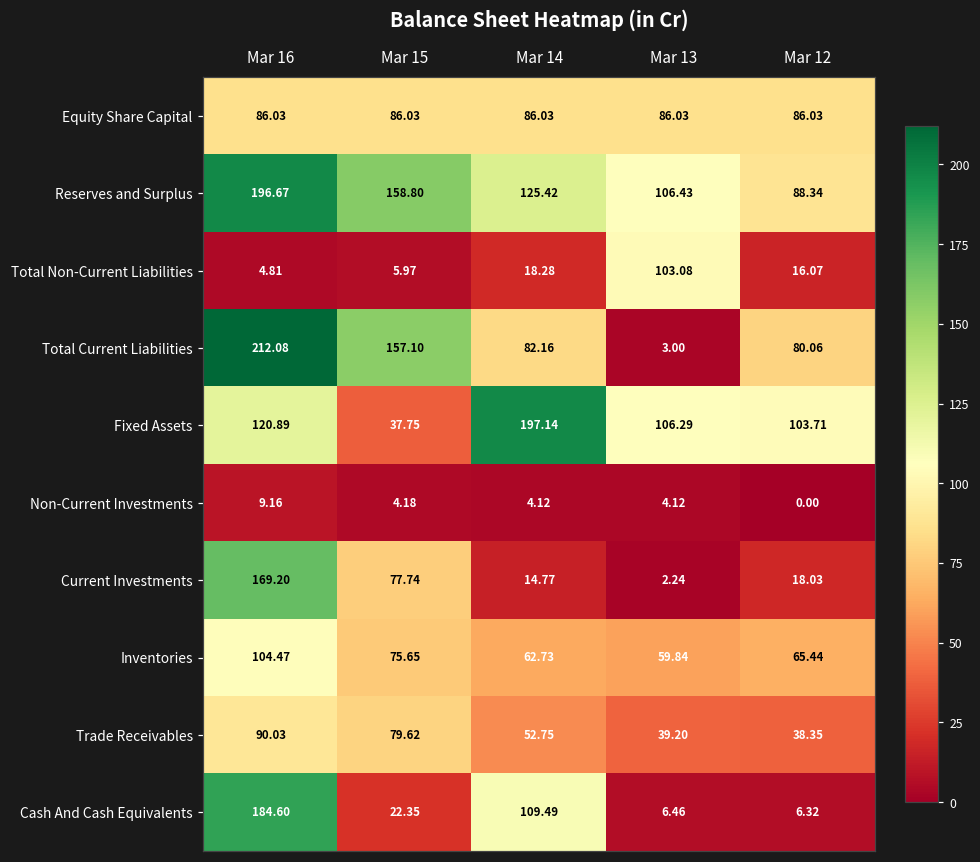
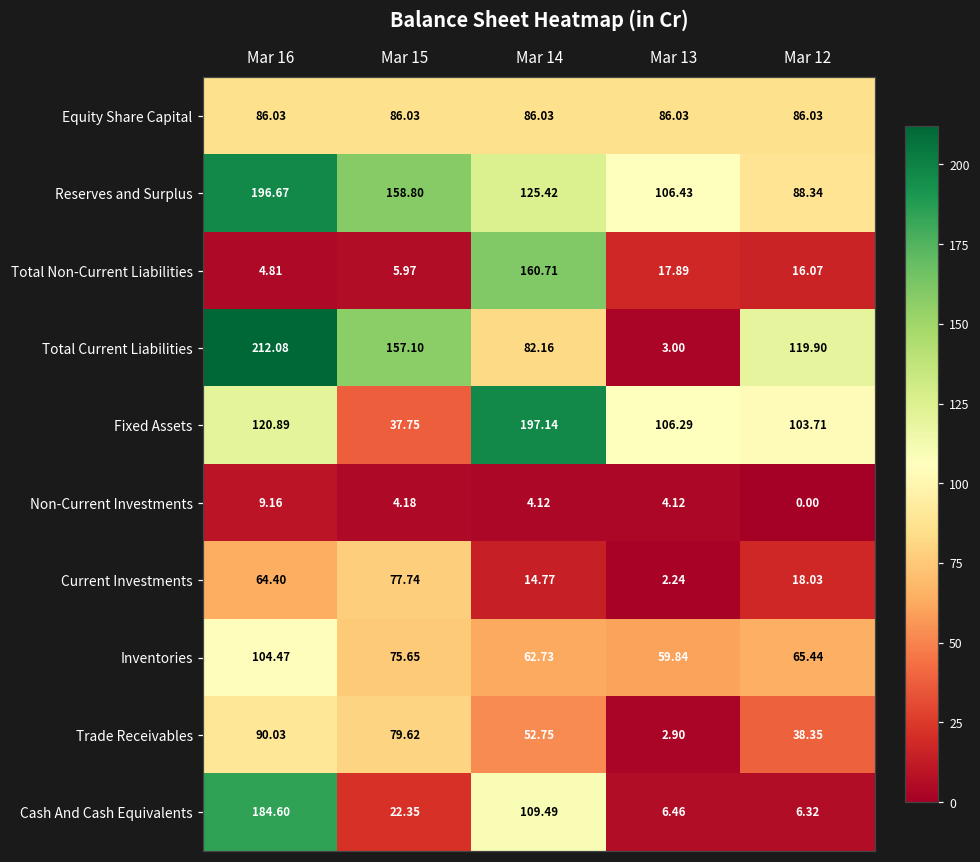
Total Non-Current Liabilities, Mar 14: 18.28 -> 160.71
Total Non-Current Liabilities, Mar 13: 103.08 -> 17.89
Total Current Liabilities, Mar 12: 80.06 -> 119.90
Current Investments, Mar 16: 169.20 -> 64.40
Trade Receivables, Mar 13: 39.20 -> 2.90
